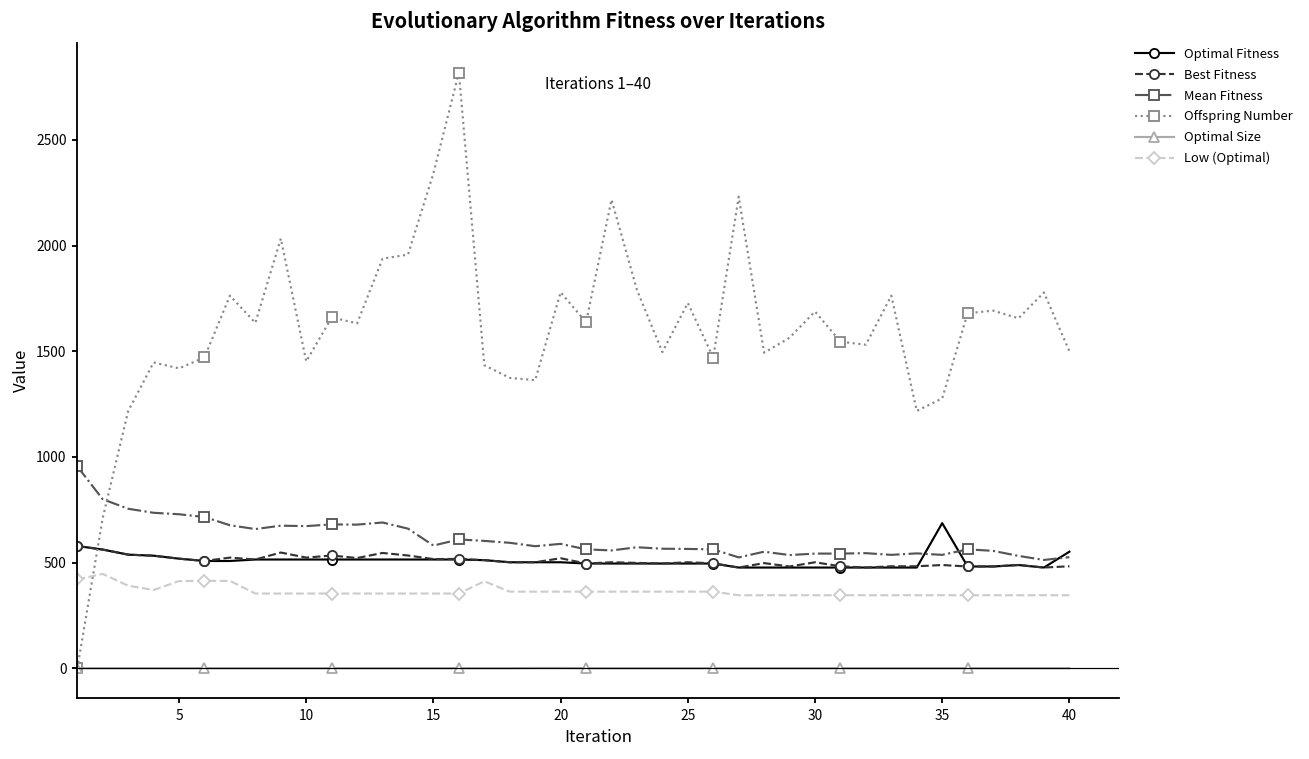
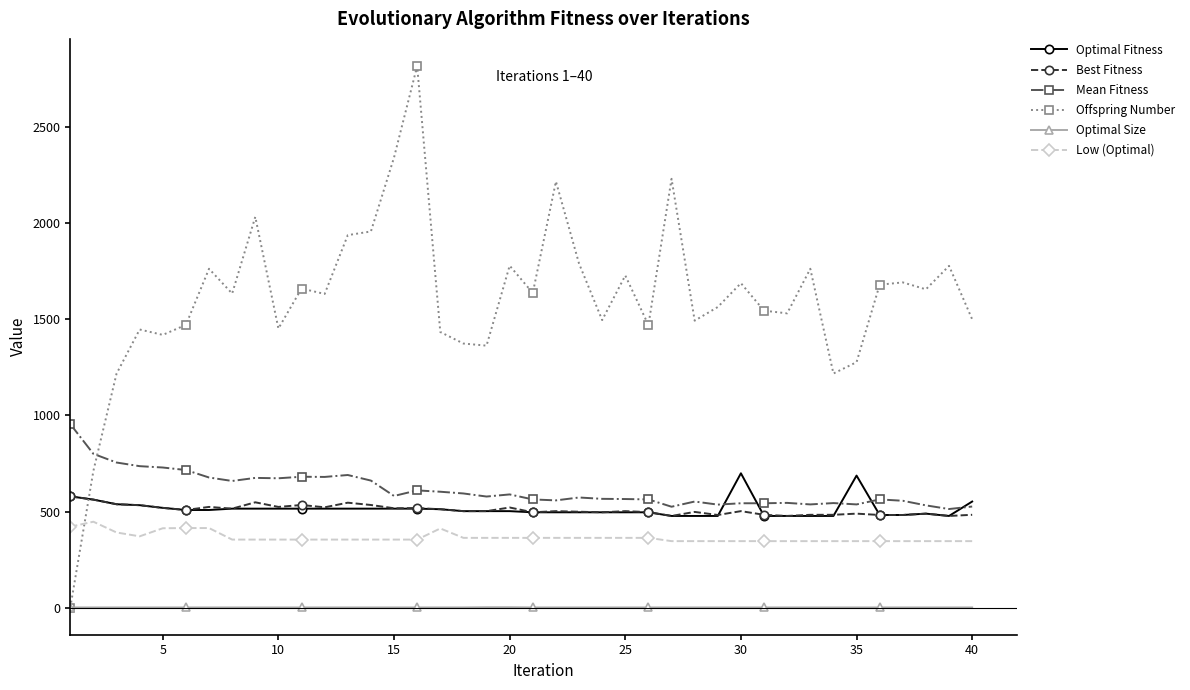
Optimal Fitness, 30: 480 -> 700
